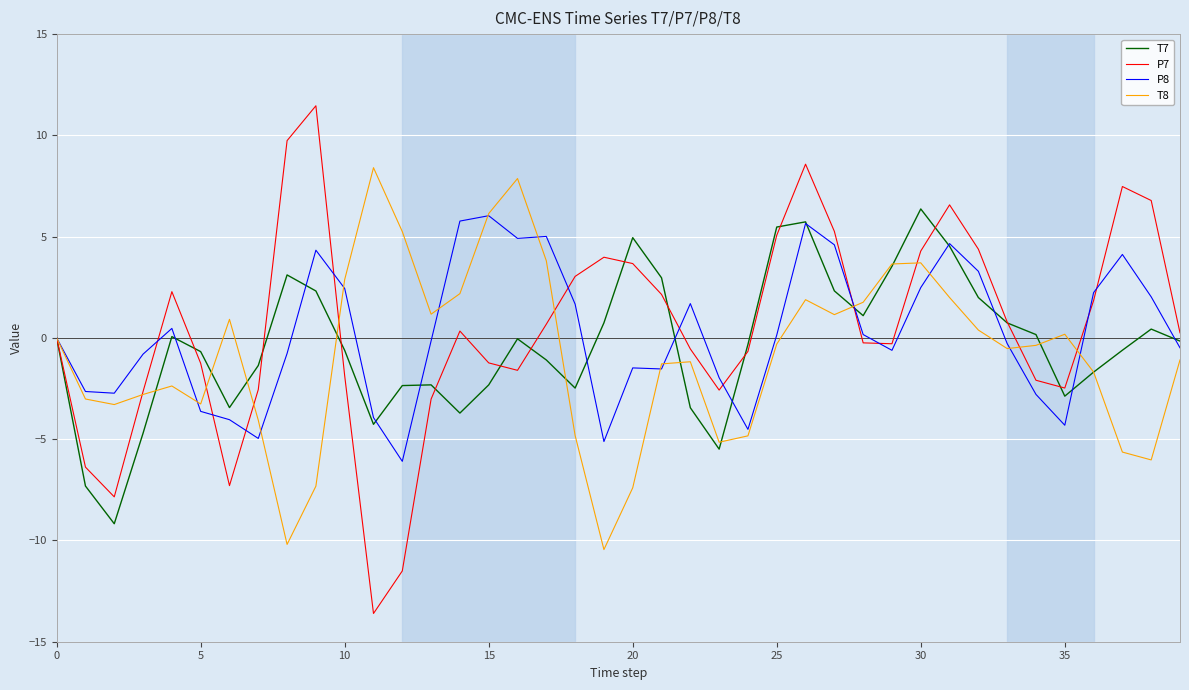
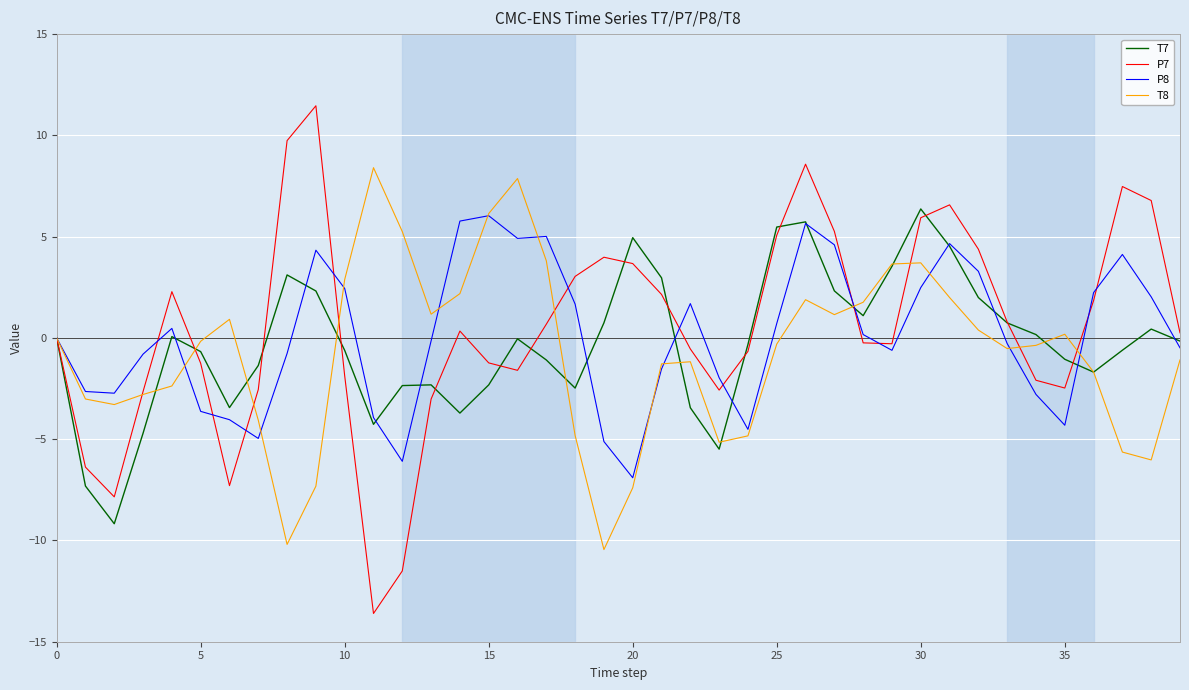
T8, 5: -3.3 -> -0.2
P8, 20: -1.5 -> -6.9
P8, 25: 0.1 -> 0.7
P7, 30: 4.3 -> 5.9
T7, 35: -2.9 -> -1.1
